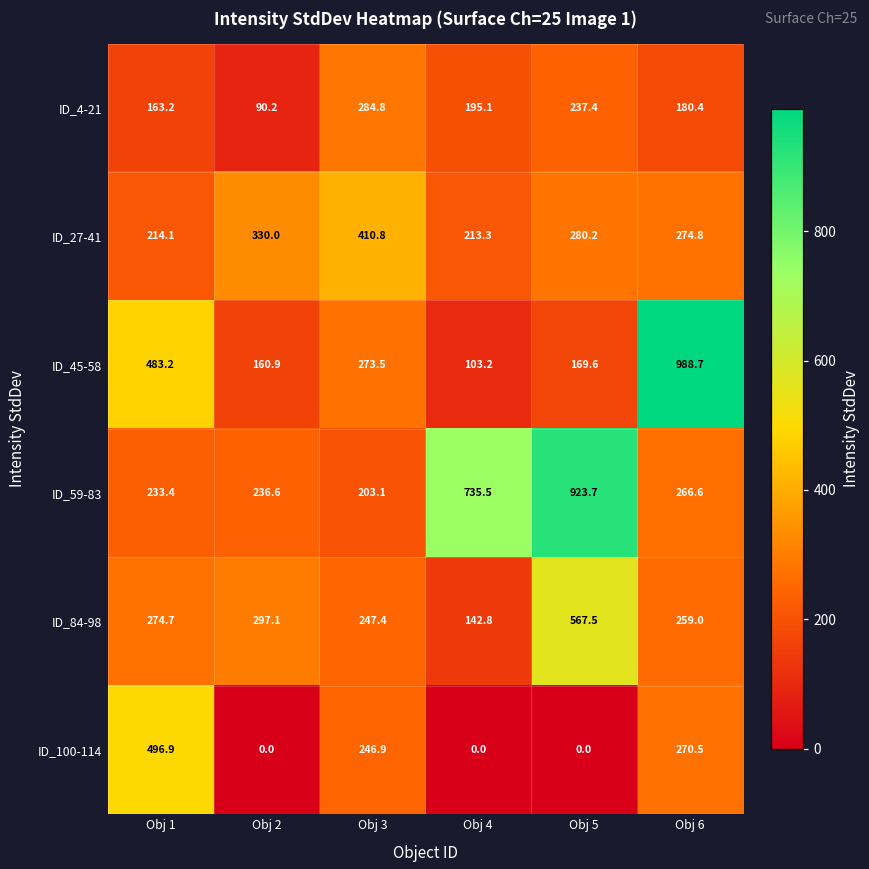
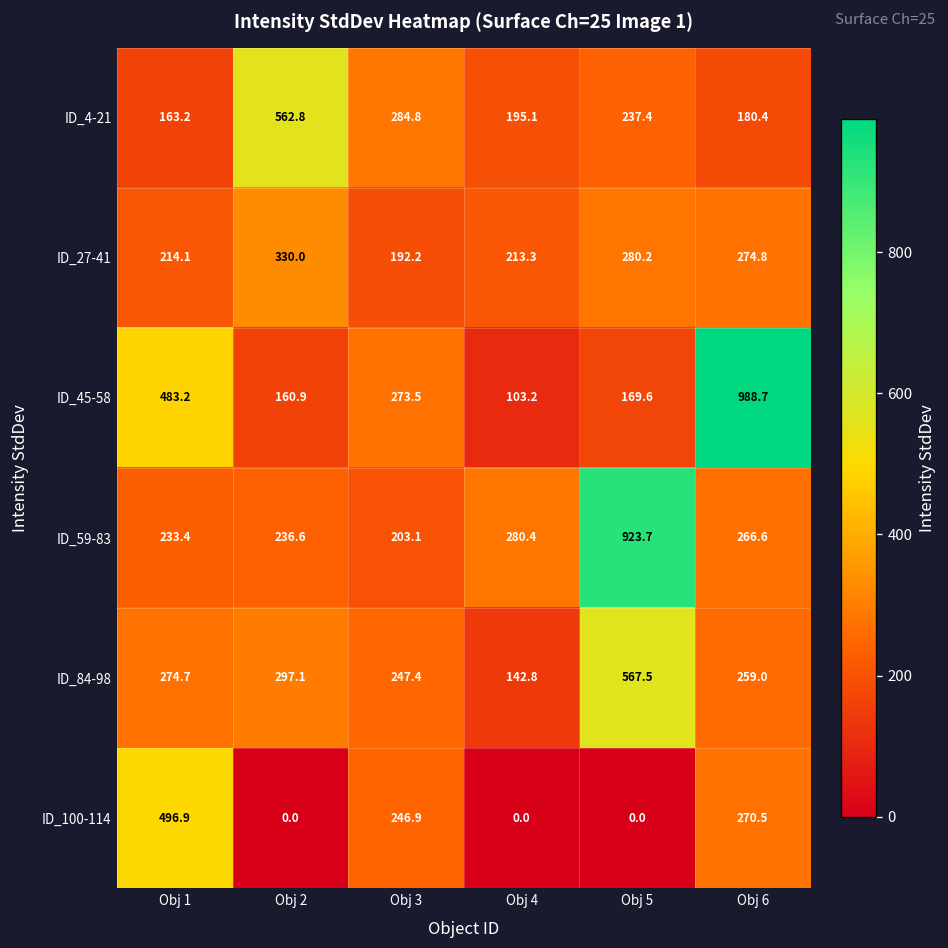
ID_4-21, Obj 2: 90.2 -> 562.8
ID_27-41, Obj 3: 410.8 -> 192.2
ID_59-83, Obj 4: 735.5 -> 280.4
